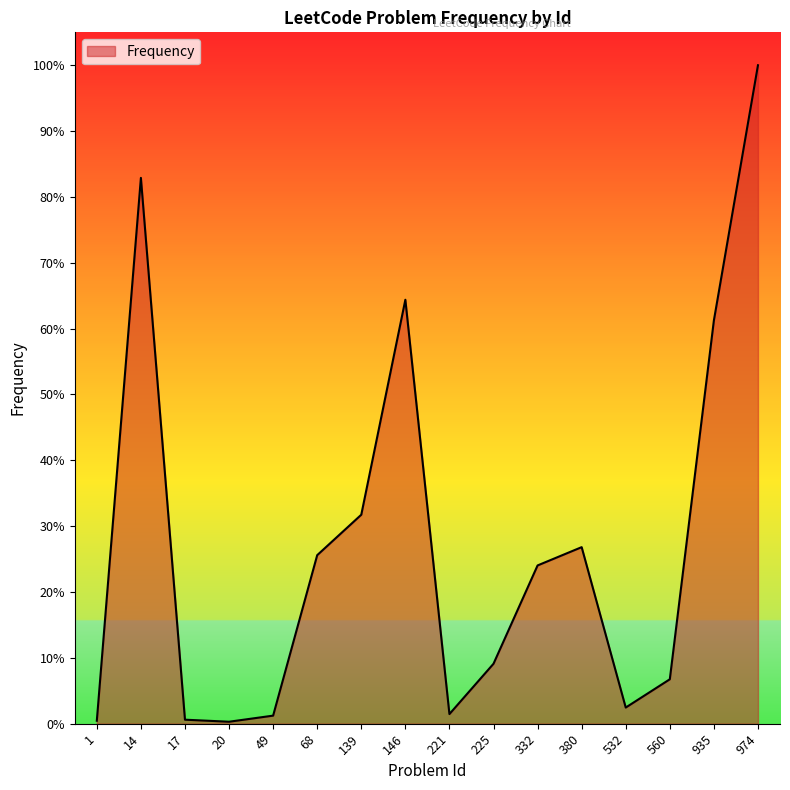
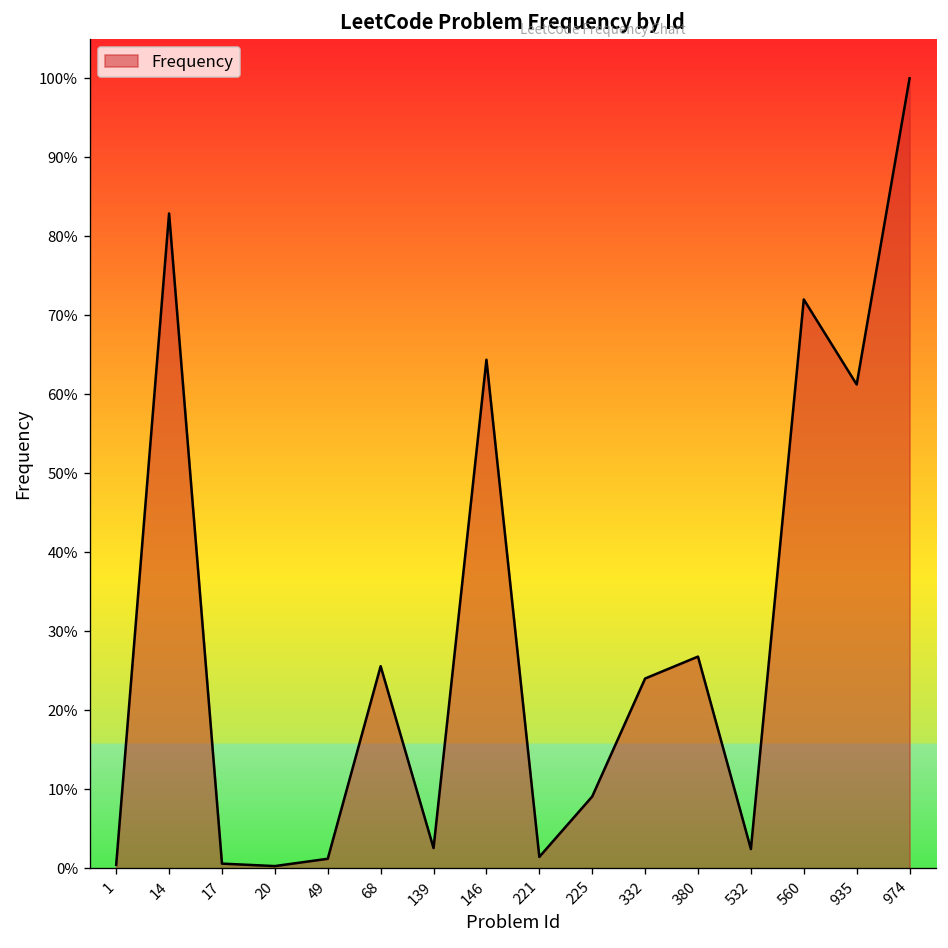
139: 32% -> 3%
560: 7% -> 72%
